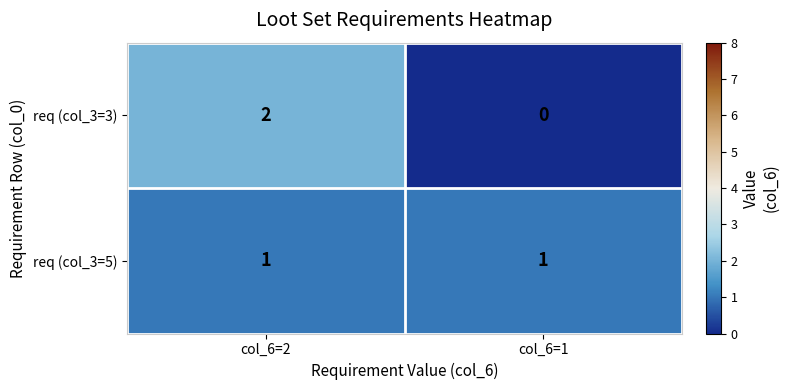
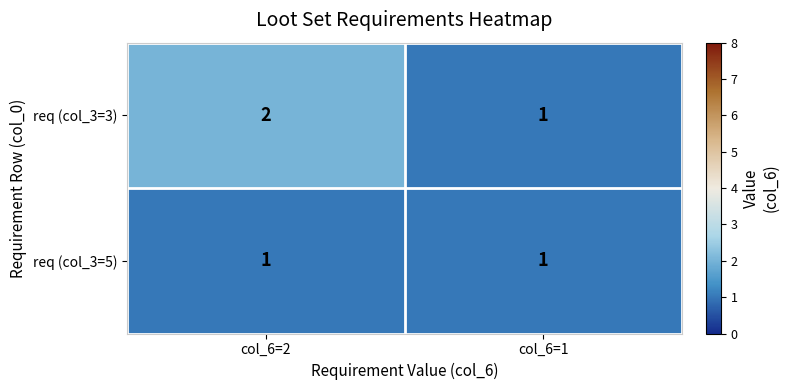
req (col_3=3), col_6=1: 0 -> 1
